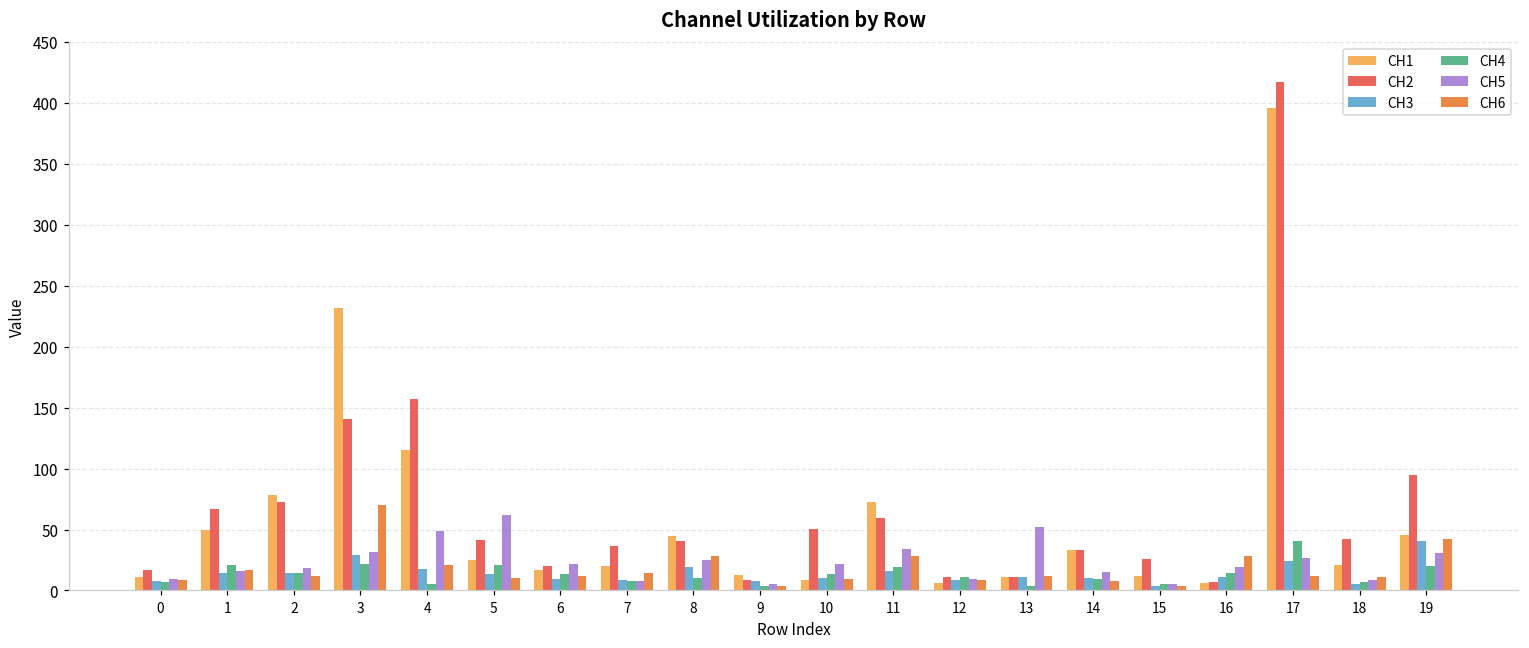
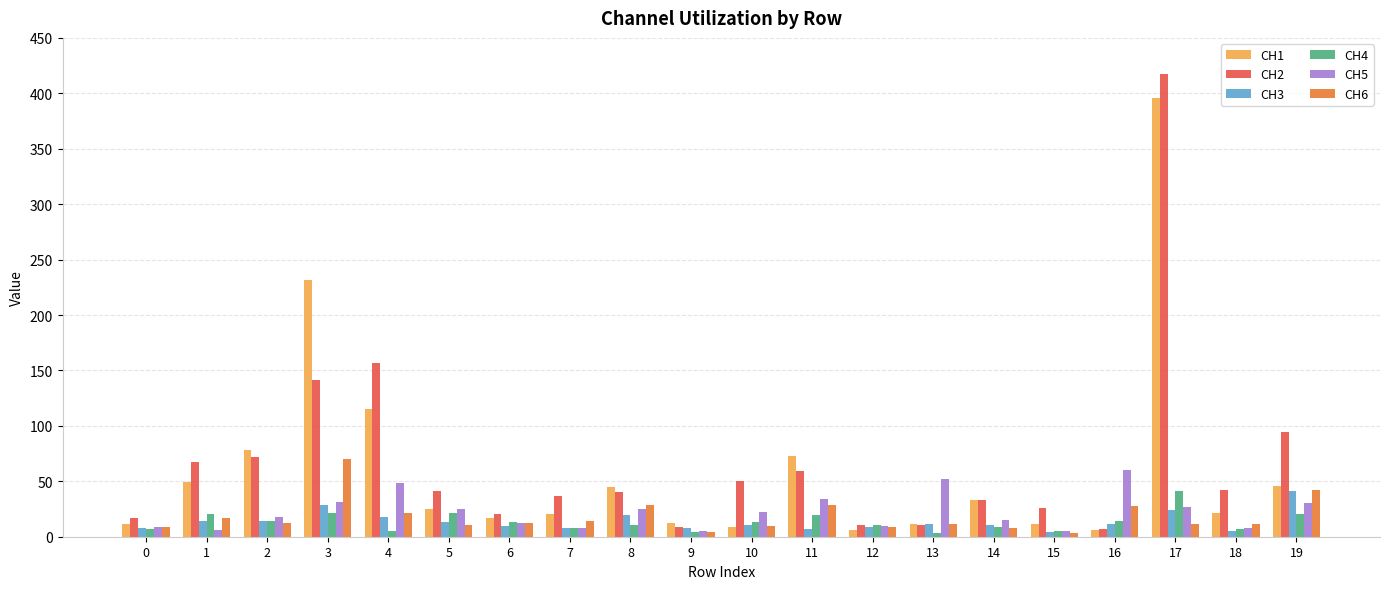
CH5, 1: 16 -> 6
CH5, 5: 62 -> 25
CH5, 6: 21 -> 12
CH3, 11: 16 -> 7
CH5, 16: 20 -> 60
